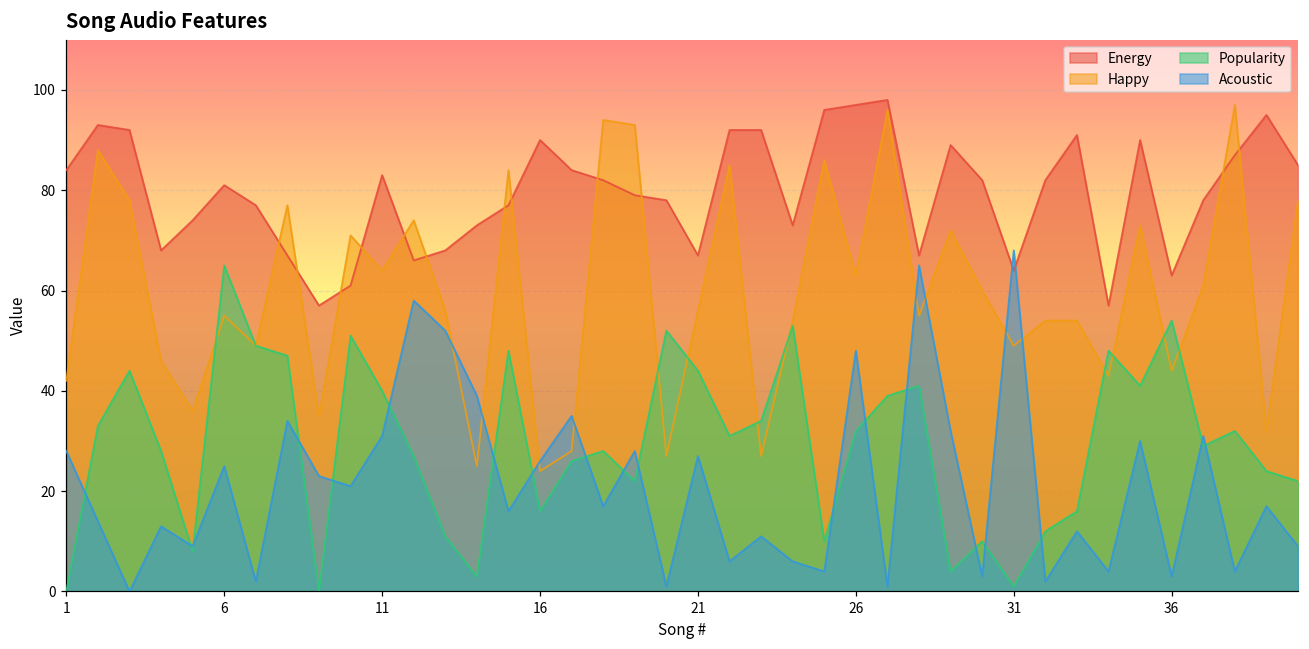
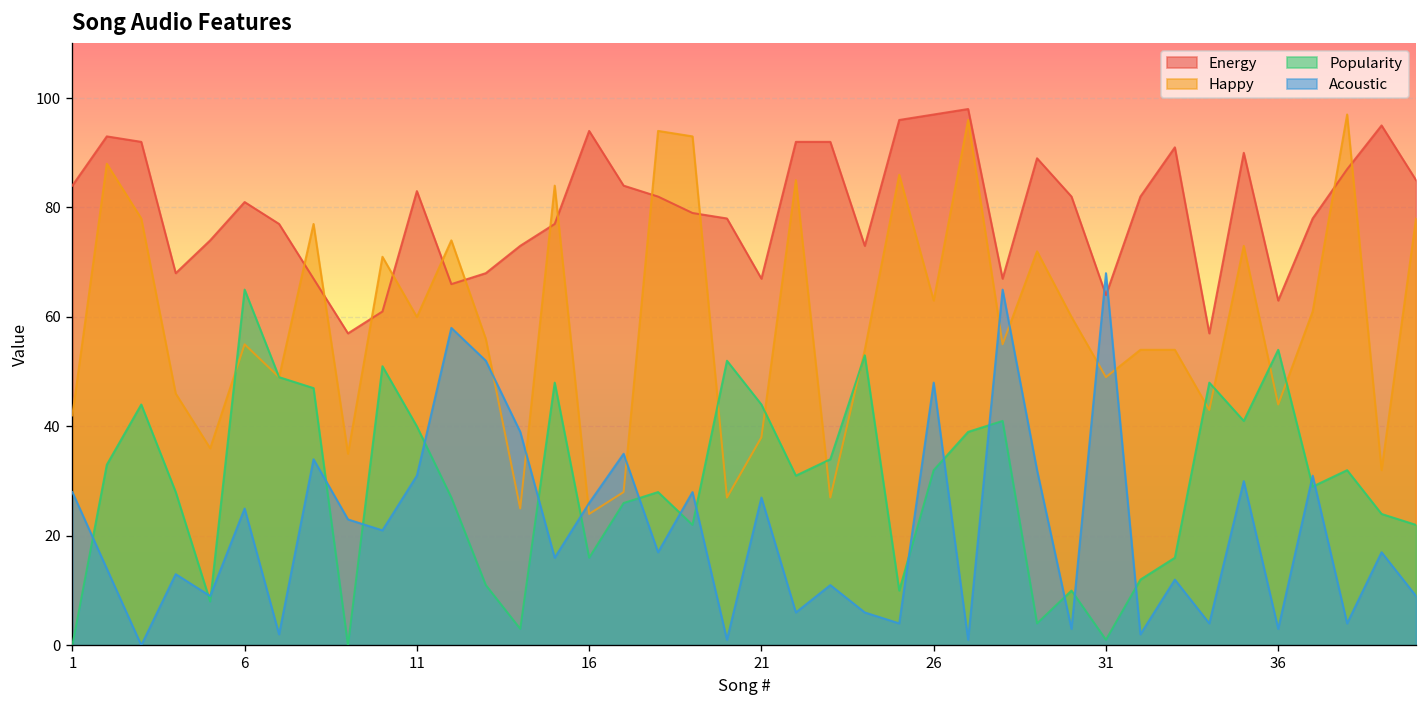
Happy, 11: 64 -> 60
Energy, 16: 90 -> 94
Happy, 21: 56 -> 38
